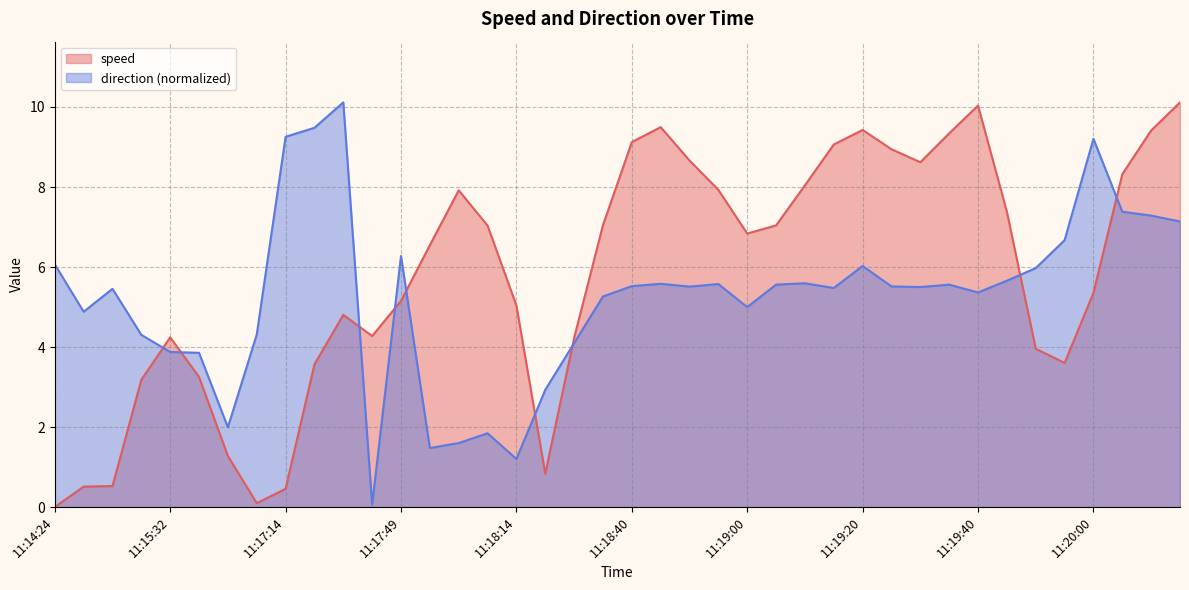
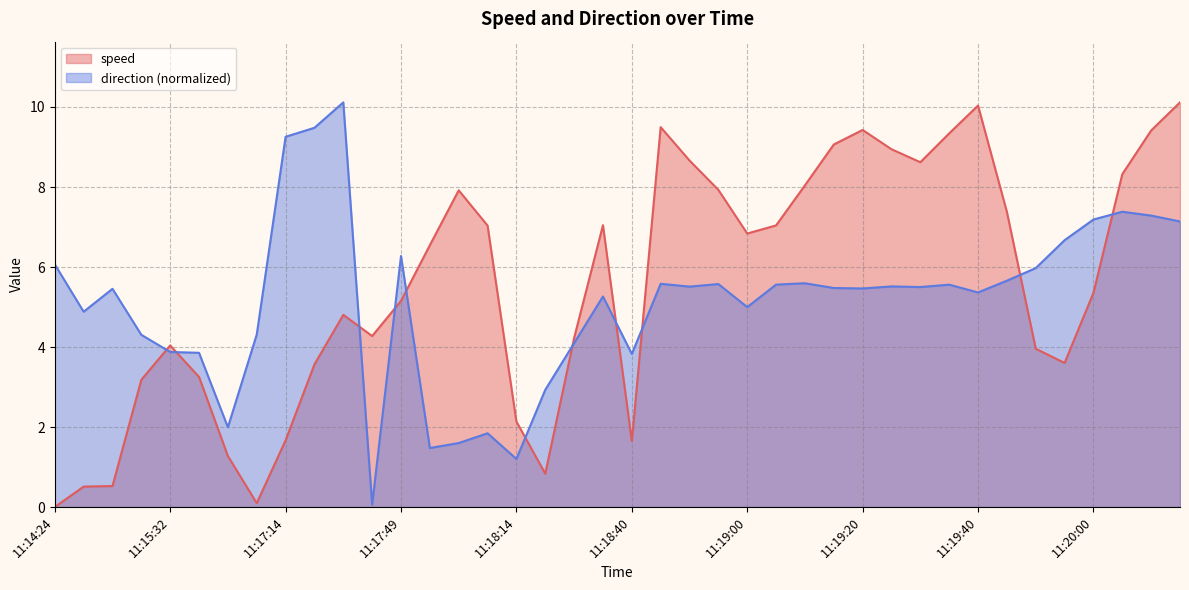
speed, 11:15:32: 4.2 -> 4.0
speed, 11:17:14: 0.5 -> 1.7
speed, 11:18:14: 5.0 -> 2.1
speed, 11:18:40: 9.1 -> 1.6
direction (normalized), 11:18:40: 5.5 -> 3.8
direction (normalized), 11:19:20: 6.0 -> 5.5
direction (normalized), 11:20:00: 9.2 -> 7.2
